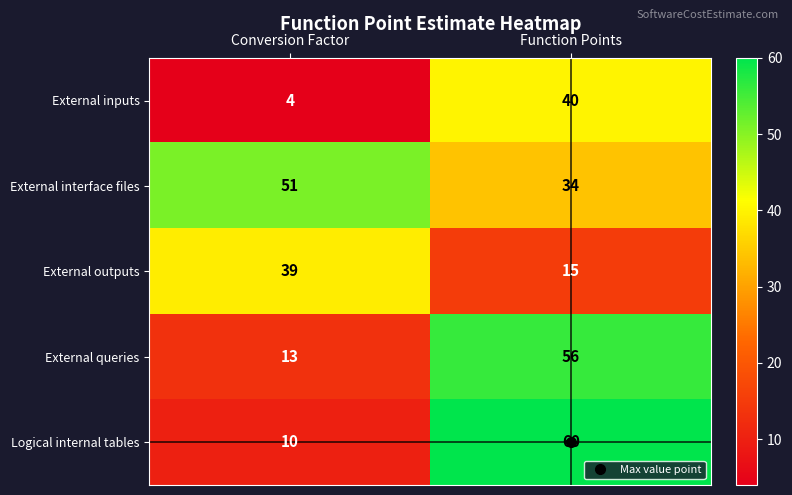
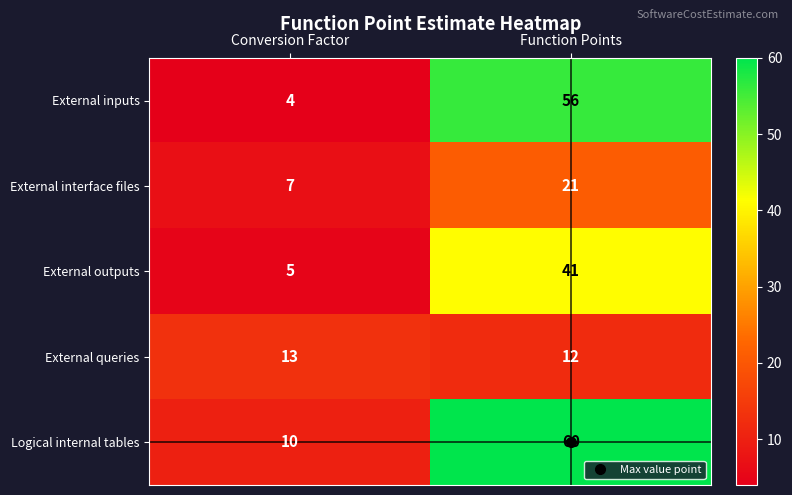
External inputs, Function Points: 40 -> 56
External interface files, Conversion Factor: 51 -> 7
External interface files, Function Points: 34 -> 21
External outputs, Conversion Factor: 39 -> 5
External outputs, Function Points: 15 -> 41
External queries, Function Points: 56 -> 12
